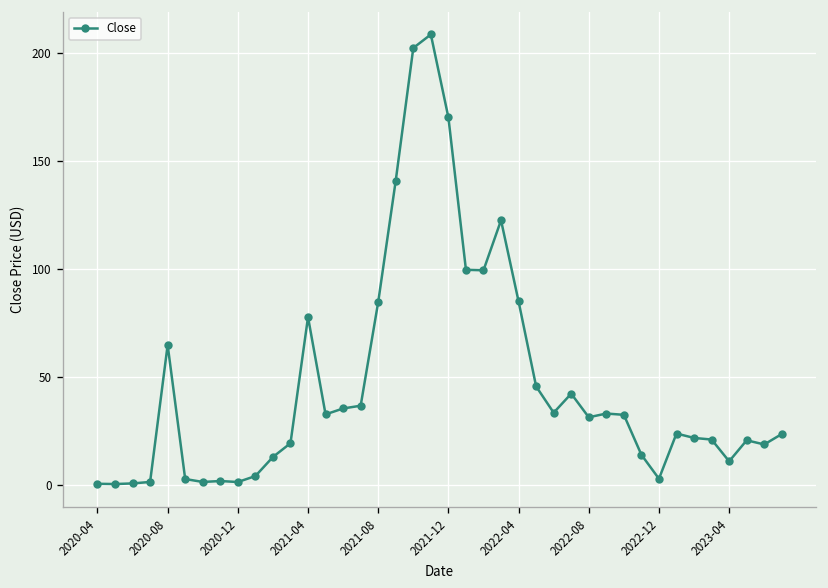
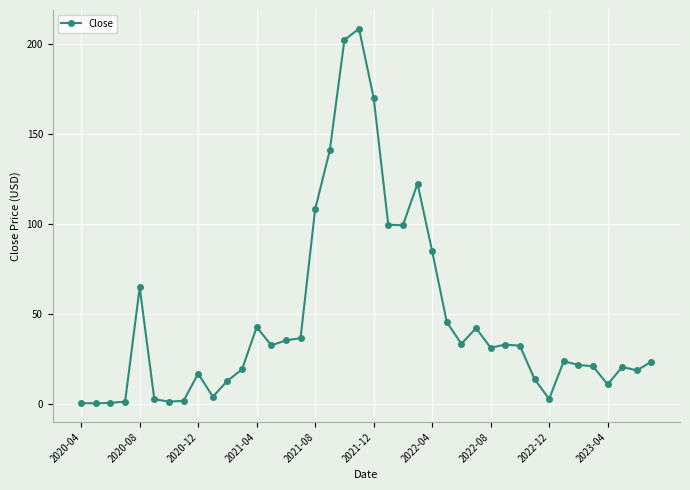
2020-12: 2 -> 17
2021-04: 78 -> 43
2021-08: 85 -> 108
